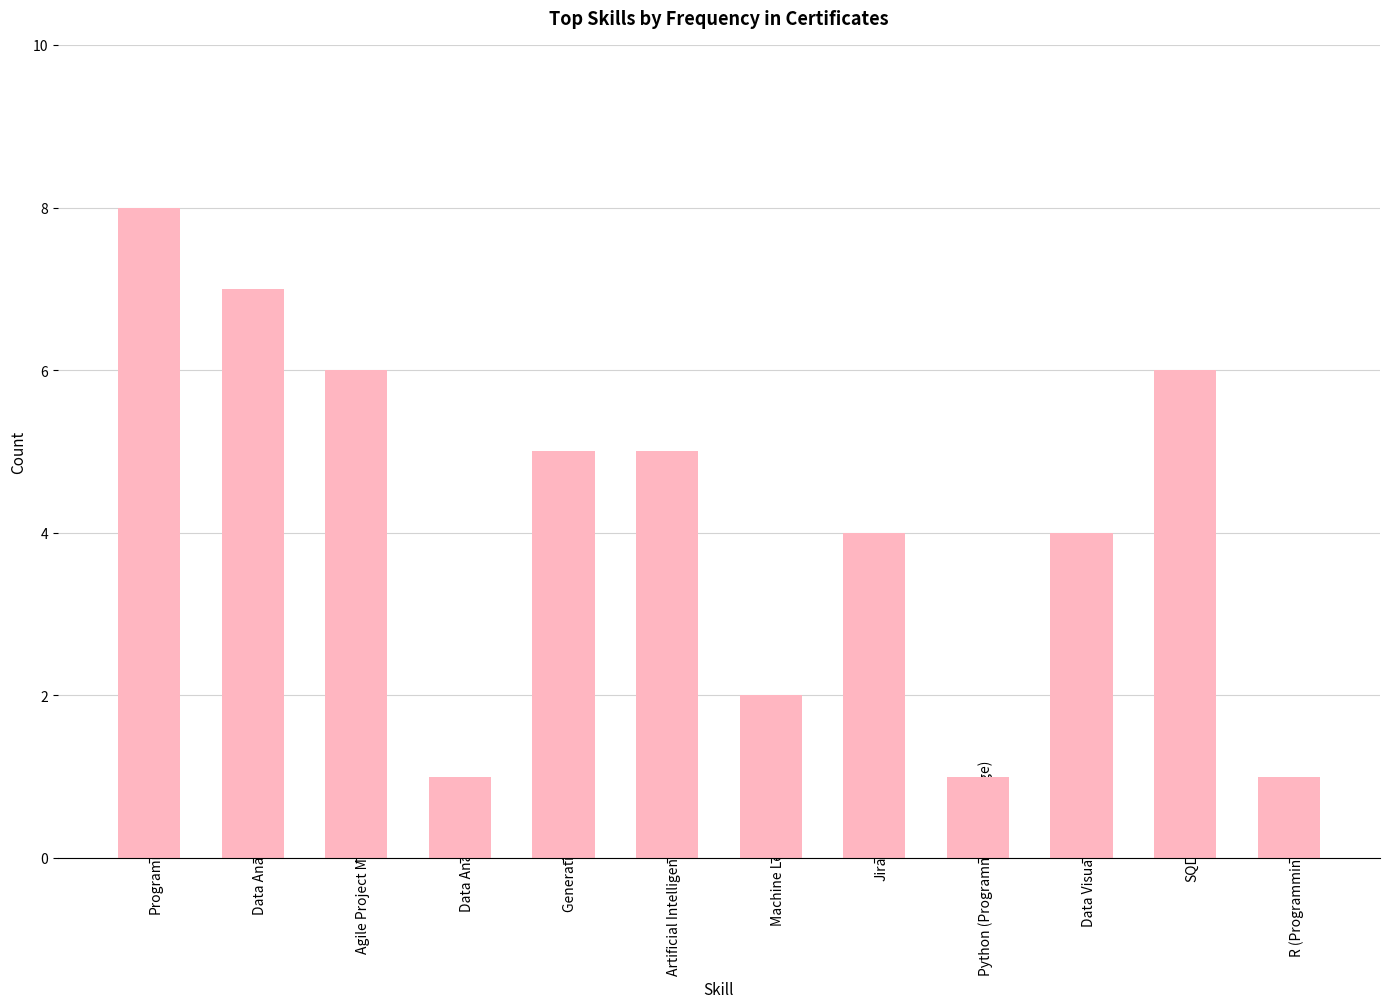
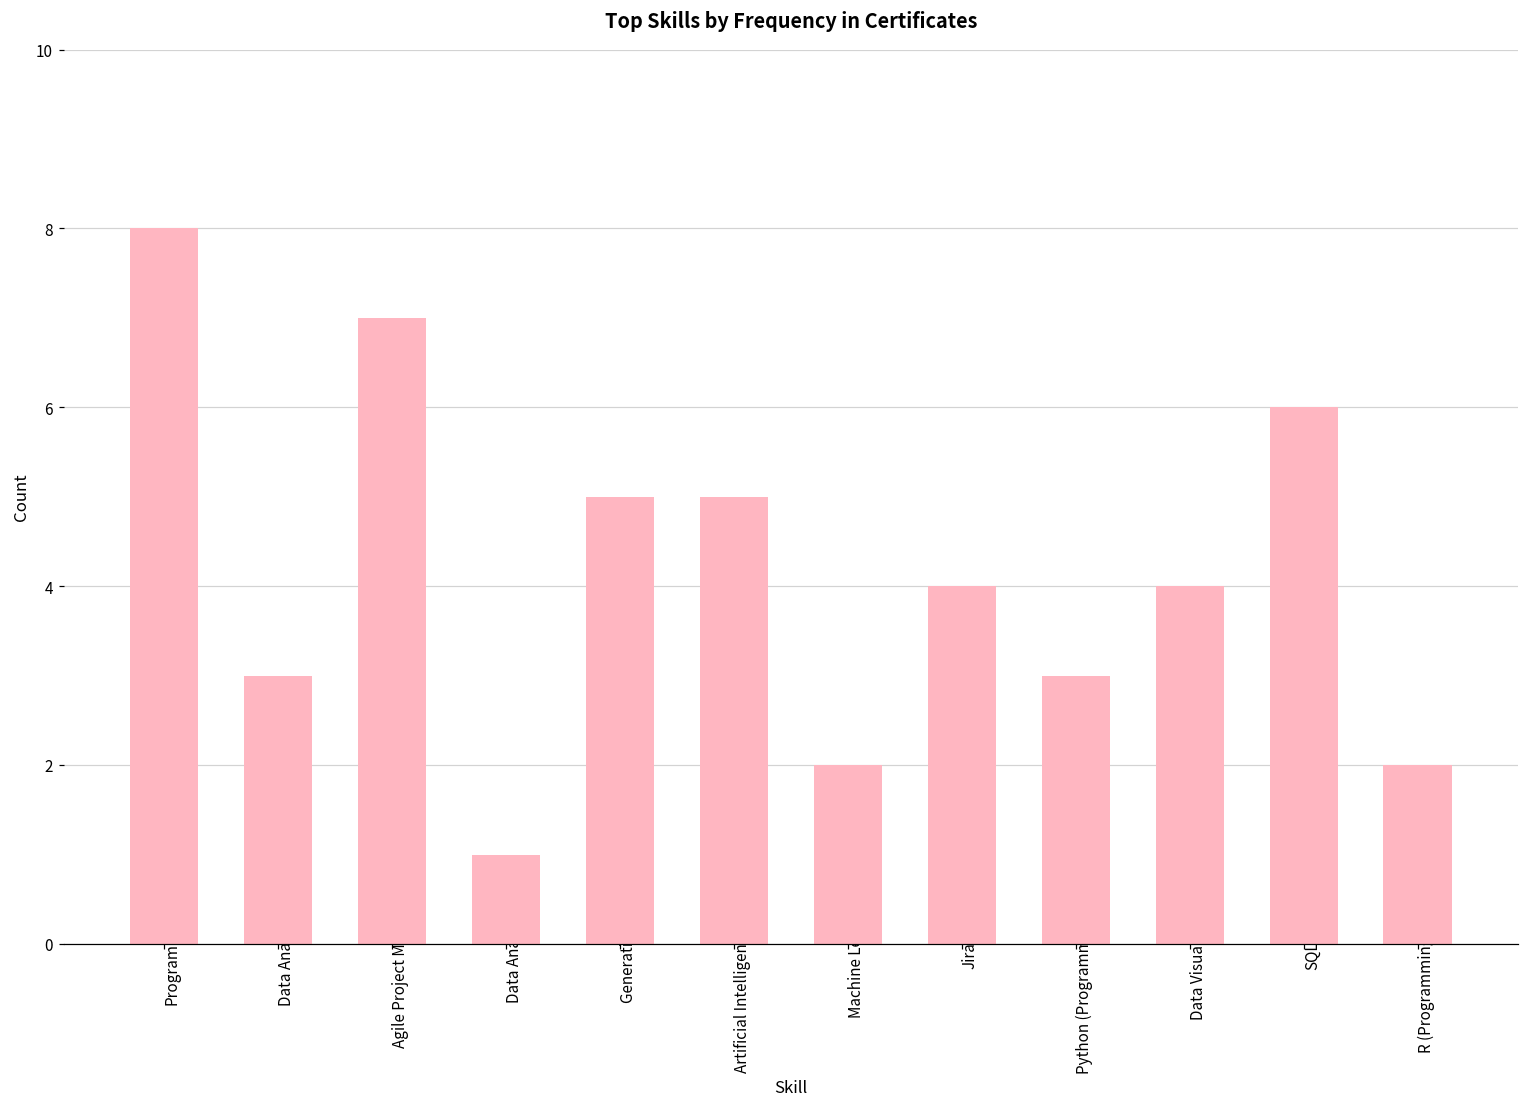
Data Analytics: 7 -> 3
Agile Project Management: 6 -> 7
Python (Programming Language): 1 -> 3
R (Programming Language): 1 -> 2
